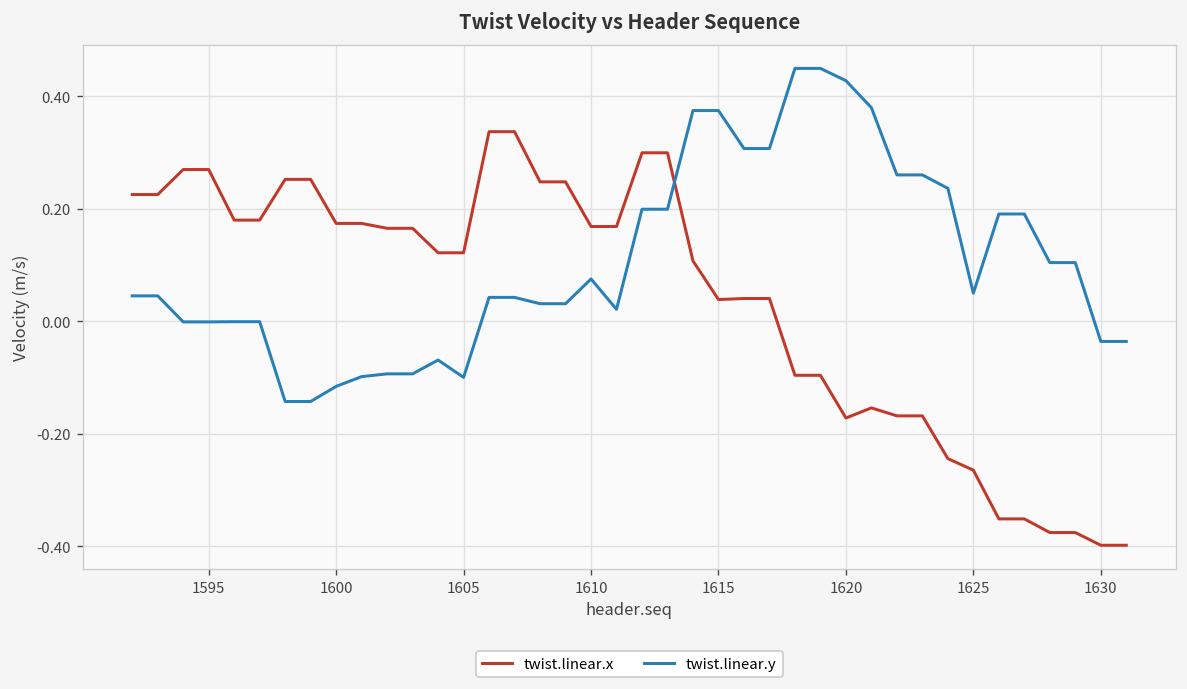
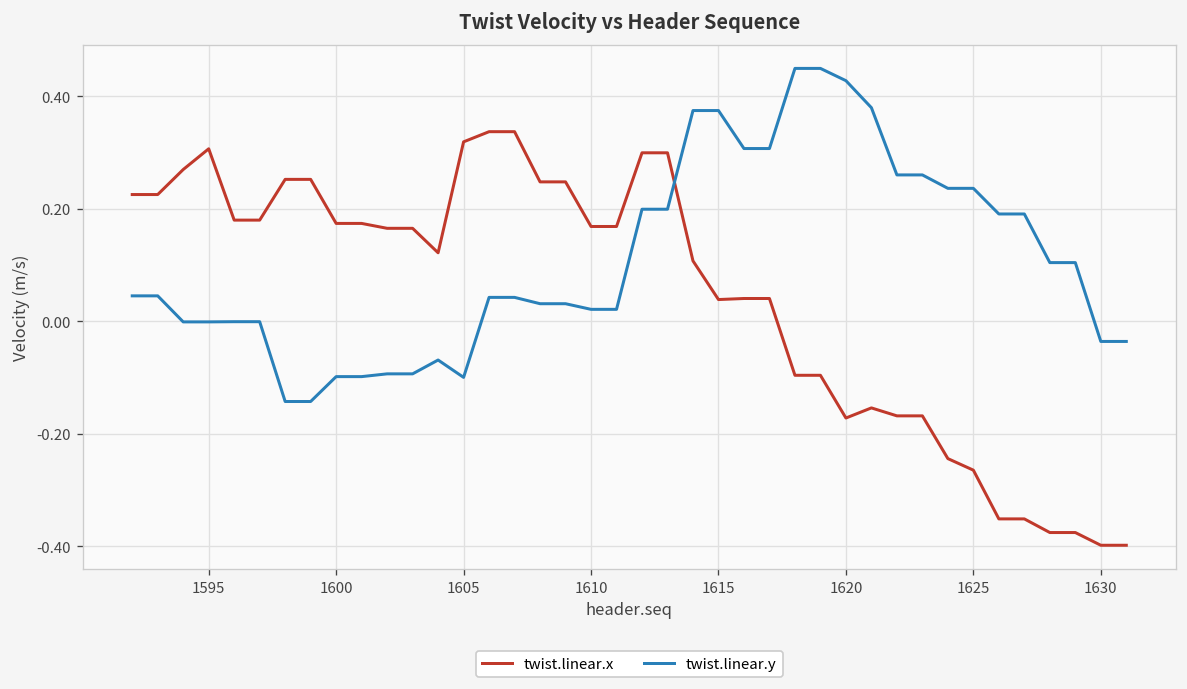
twist.linear.x, 1595: 0.27 -> 0.31
twist.linear.y, 1600: -0.12 -> -0.10
twist.linear.x, 1605: 0.12 -> 0.32
twist.linear.y, 1610: 0.08 -> 0.02
twist.linear.y, 1625: 0.05 -> 0.24
